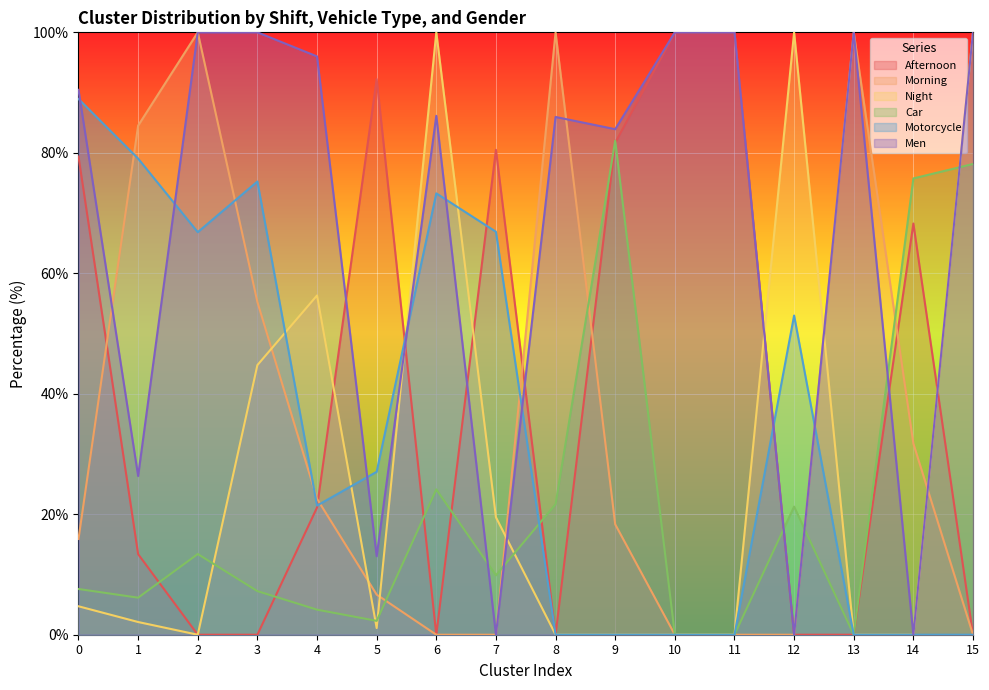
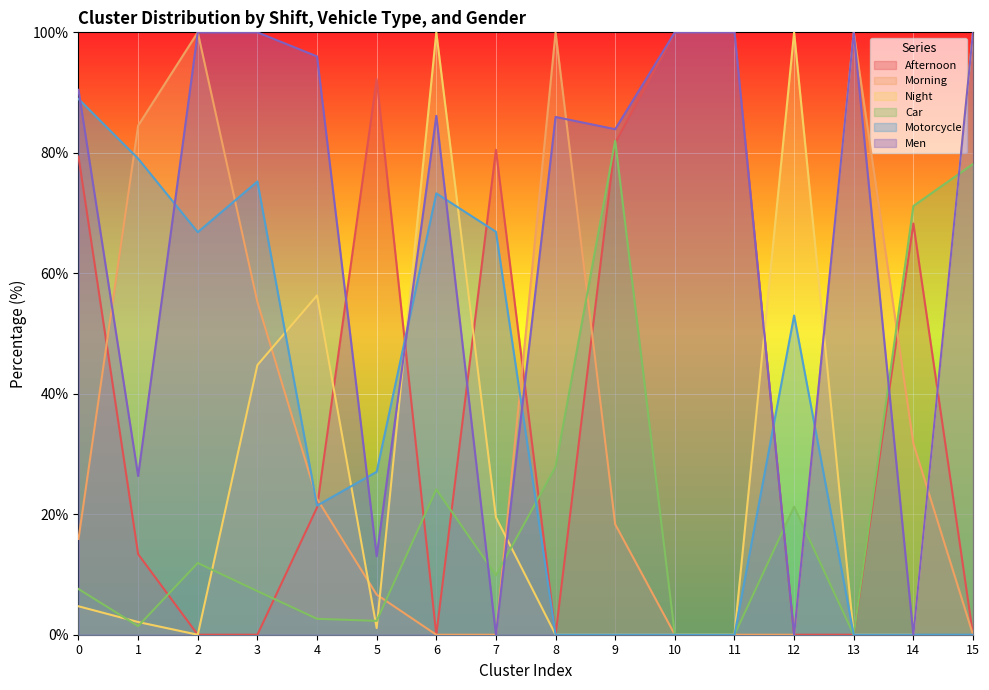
Car, 1: 6% -> 1%
Car, 2: 13% -> 12%
Car, 4: 4% -> 3%
Car, 8: 22% -> 28%
Car, 14: 76% -> 71%
